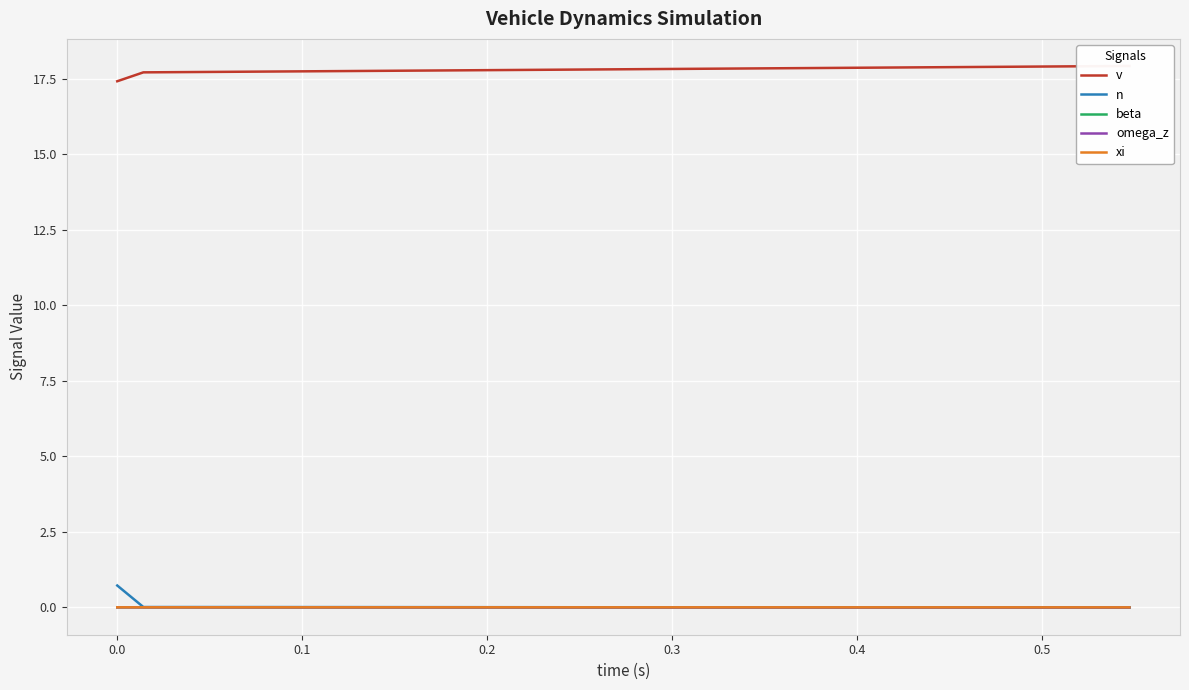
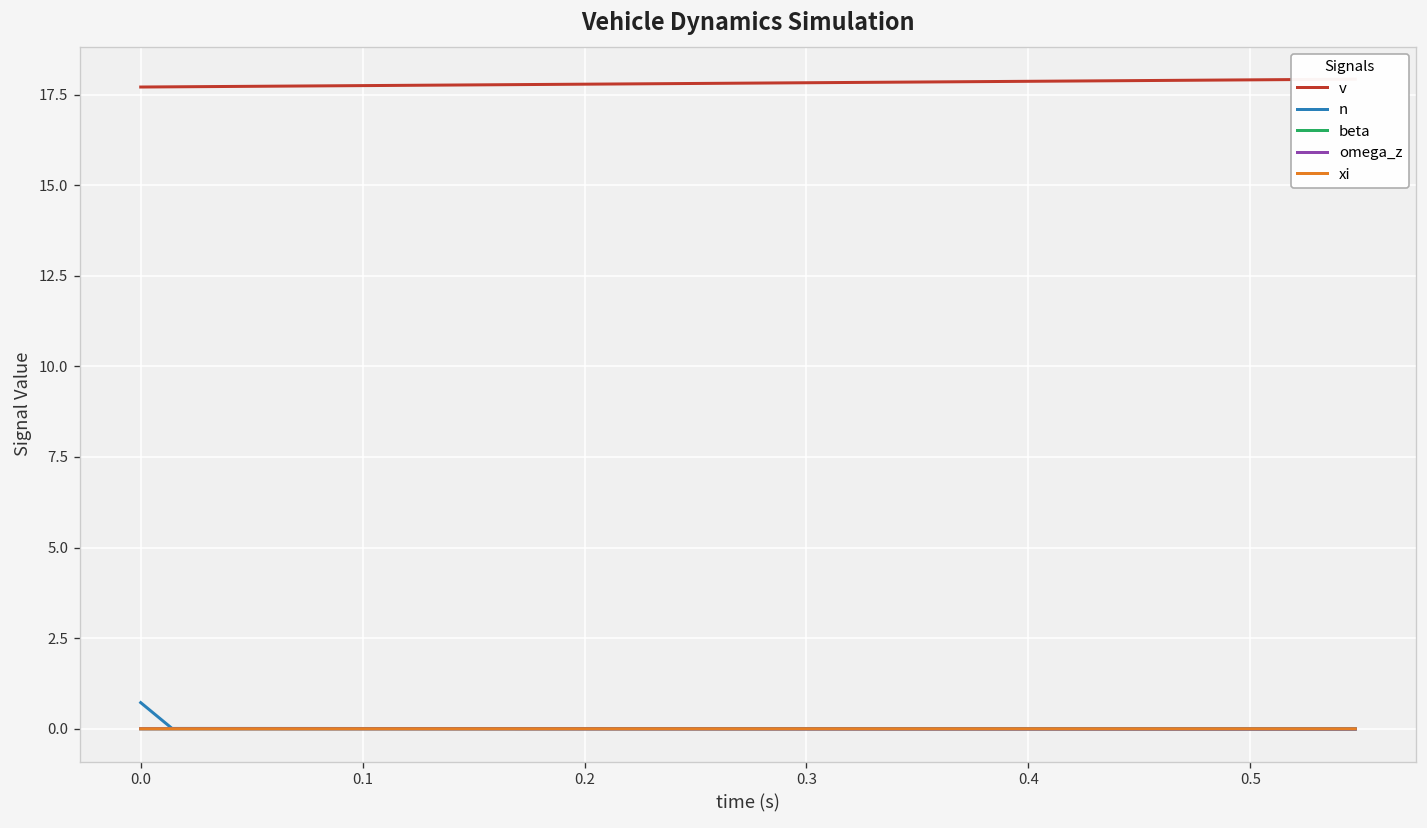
v, 0.0: 17.4 -> 17.7
